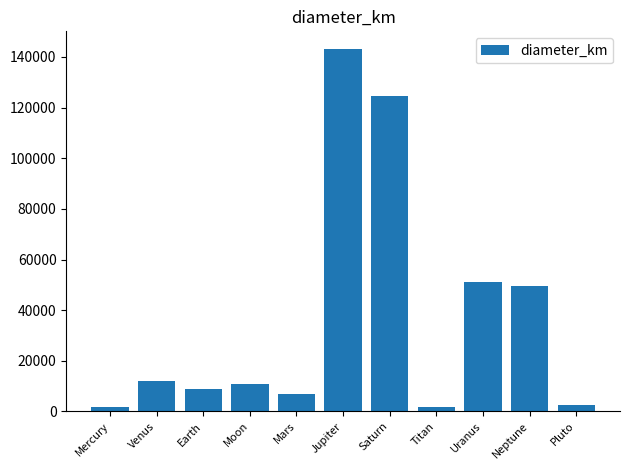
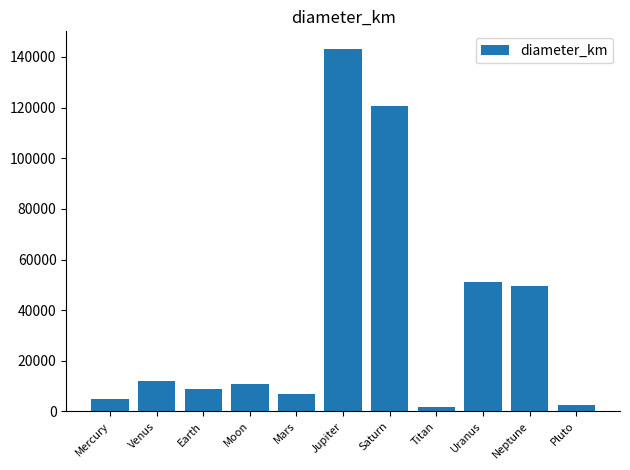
Mercury: 2000 -> 5000
Saturn: 125000 -> 121000
